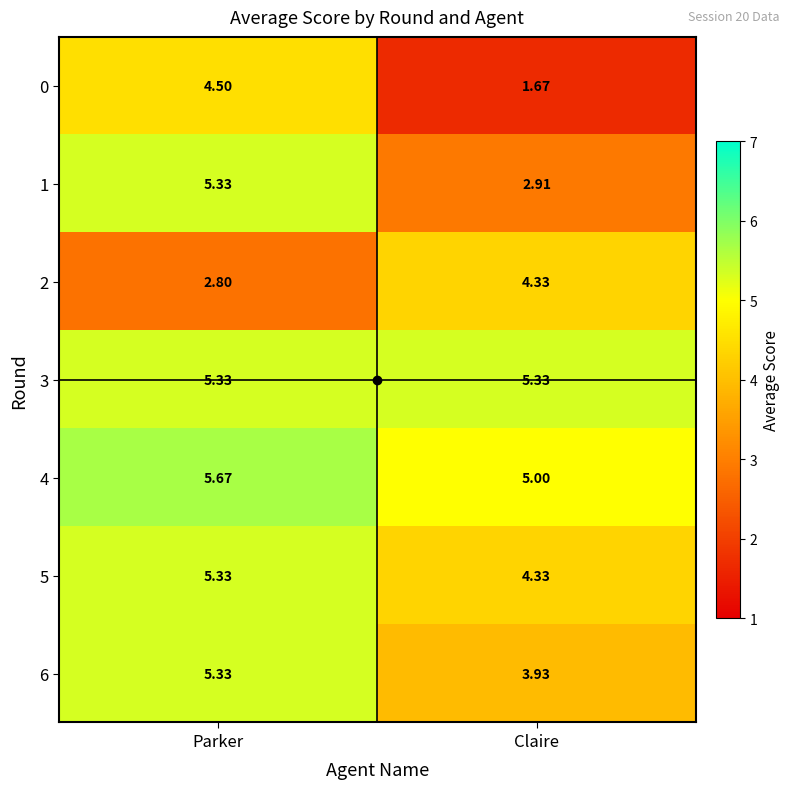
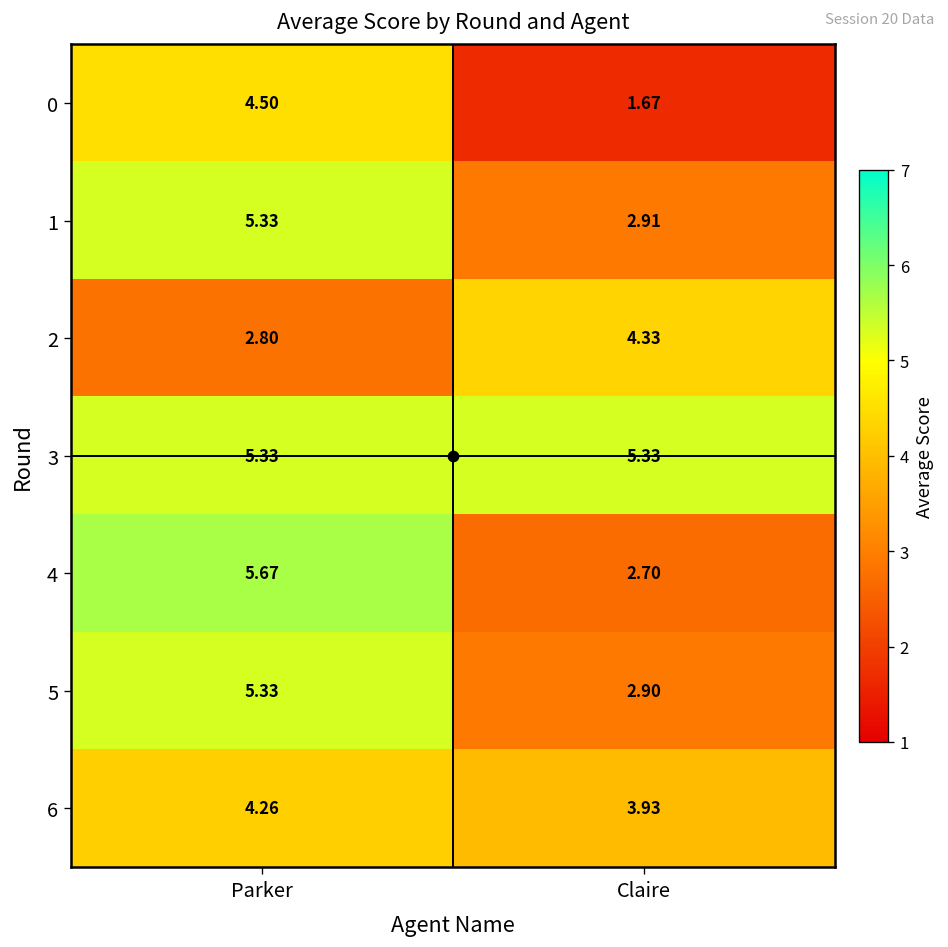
4, Claire: 5.00 -> 2.70
5, Claire: 4.33 -> 2.90
6, Parker: 5.33 -> 4.26
